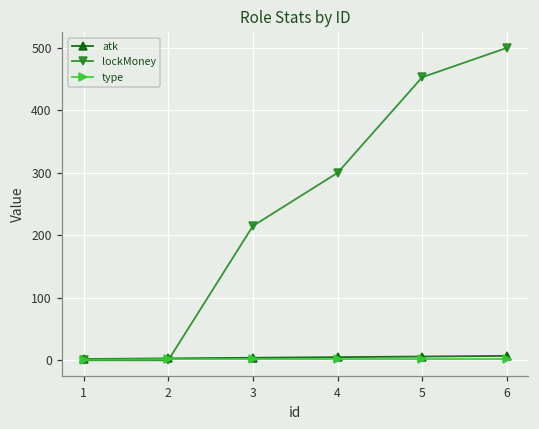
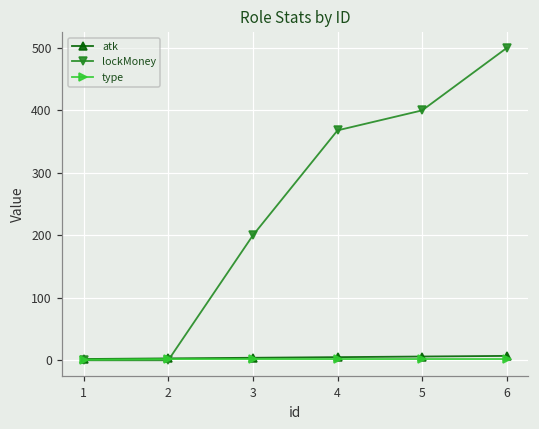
lockMoney, 3: 220 -> 200
lockMoney, 4: 300 -> 370
lockMoney, 5: 450 -> 400
